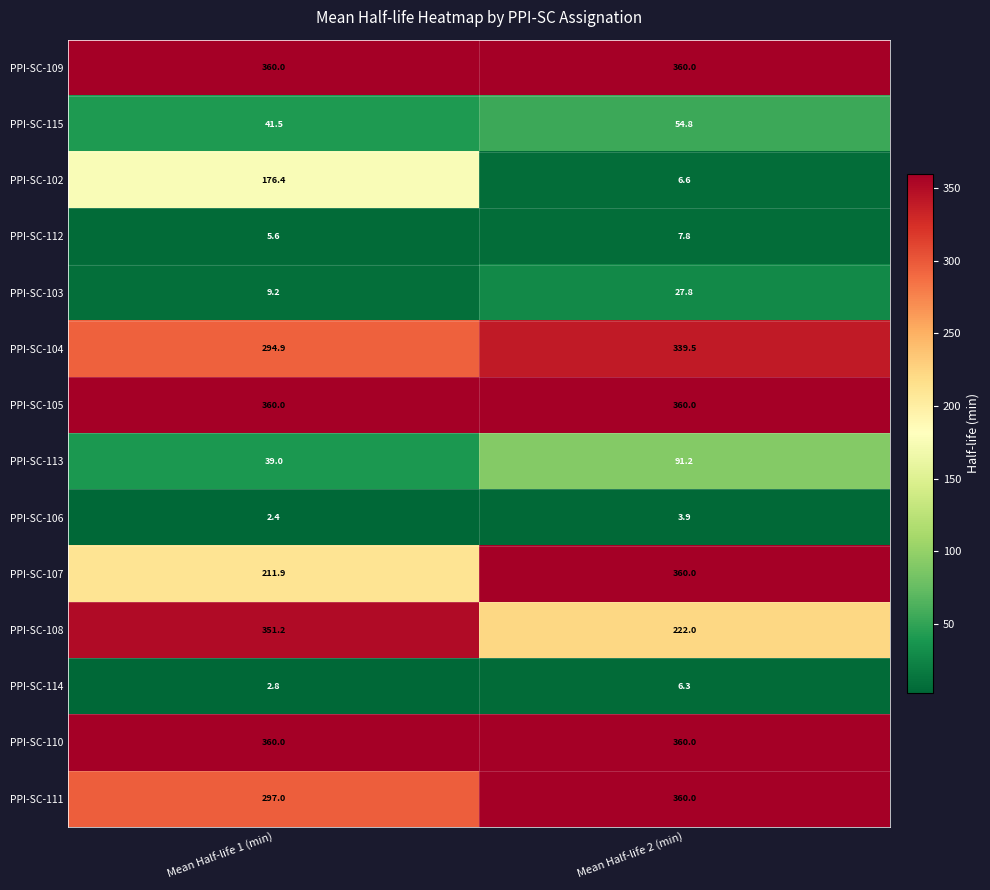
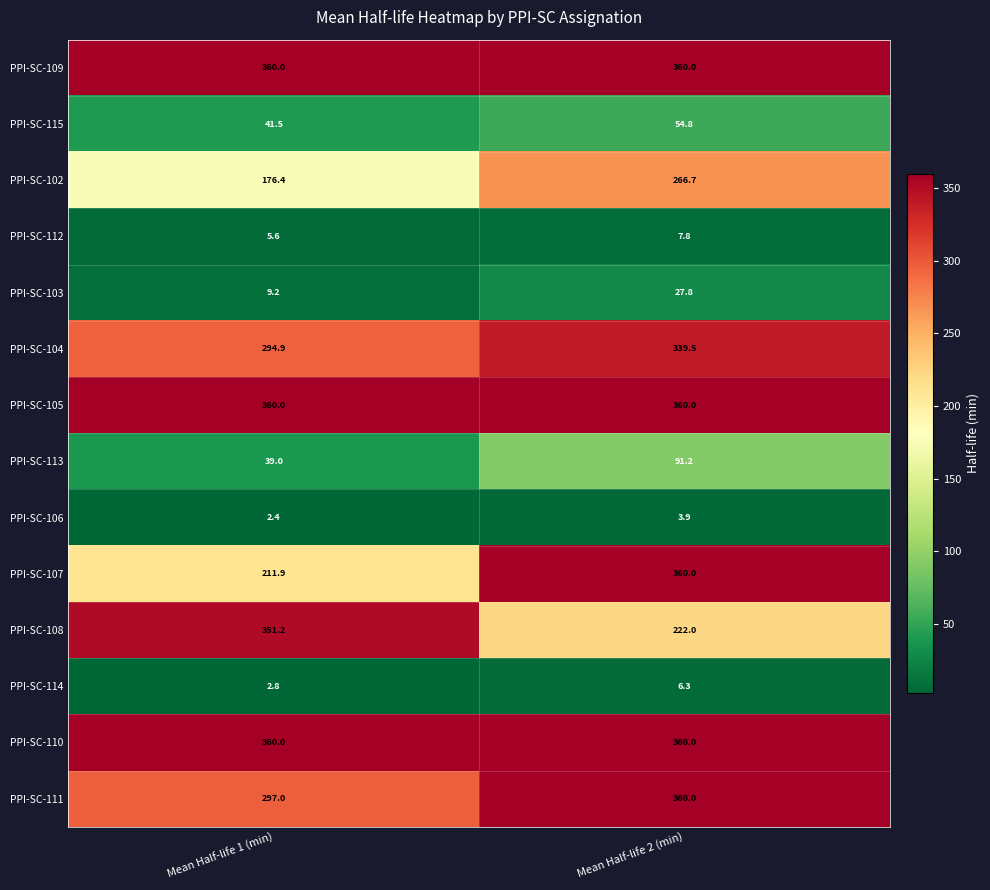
PPI-SC-102, Mean Half-life 2 (min): 6.6 -> 266.7
